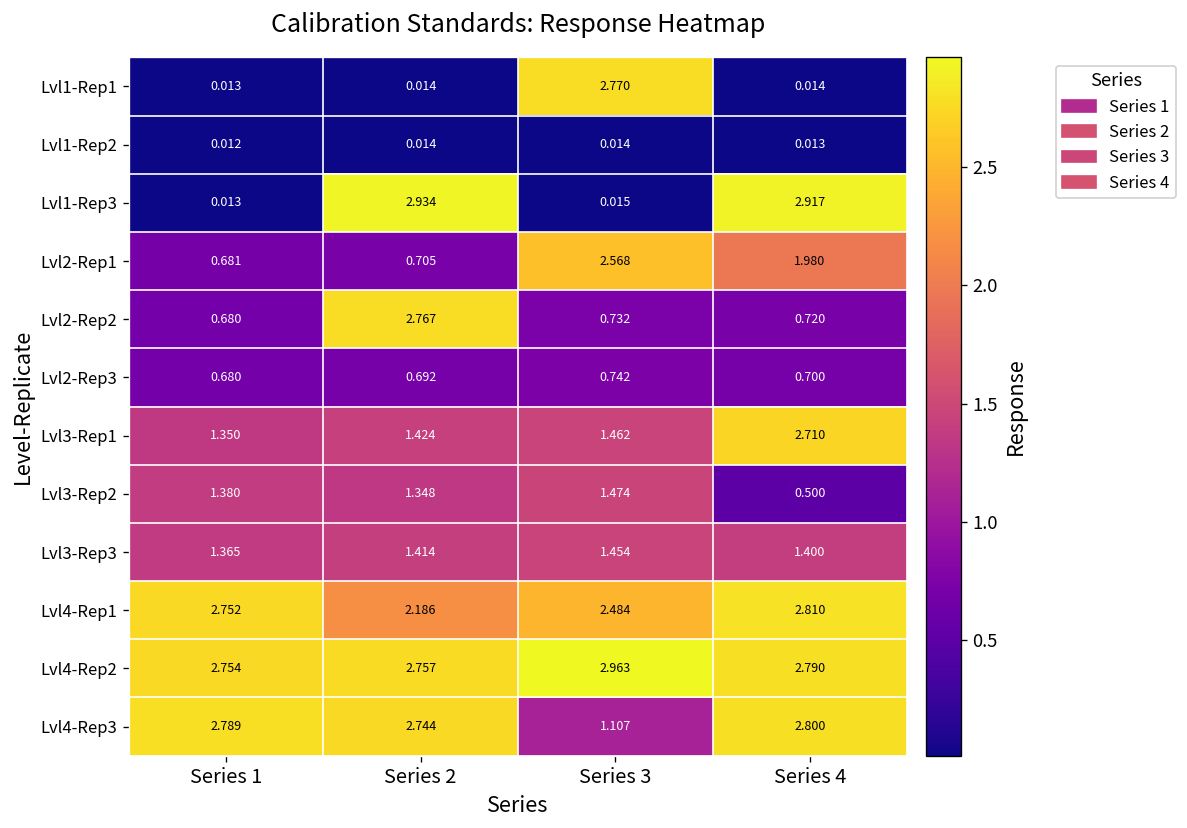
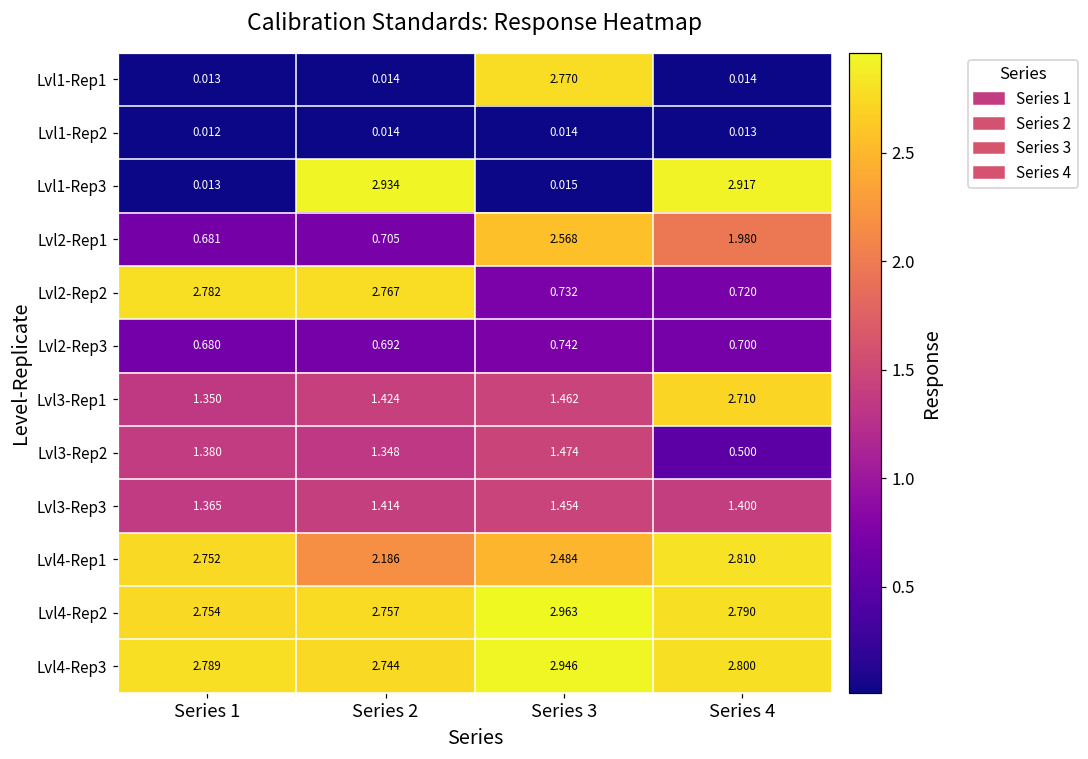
Lvl2-Rep2, Series 1: 0.680 -> 2.782
Lvl4-Rep3, Series 3: 1.107 -> 2.946
